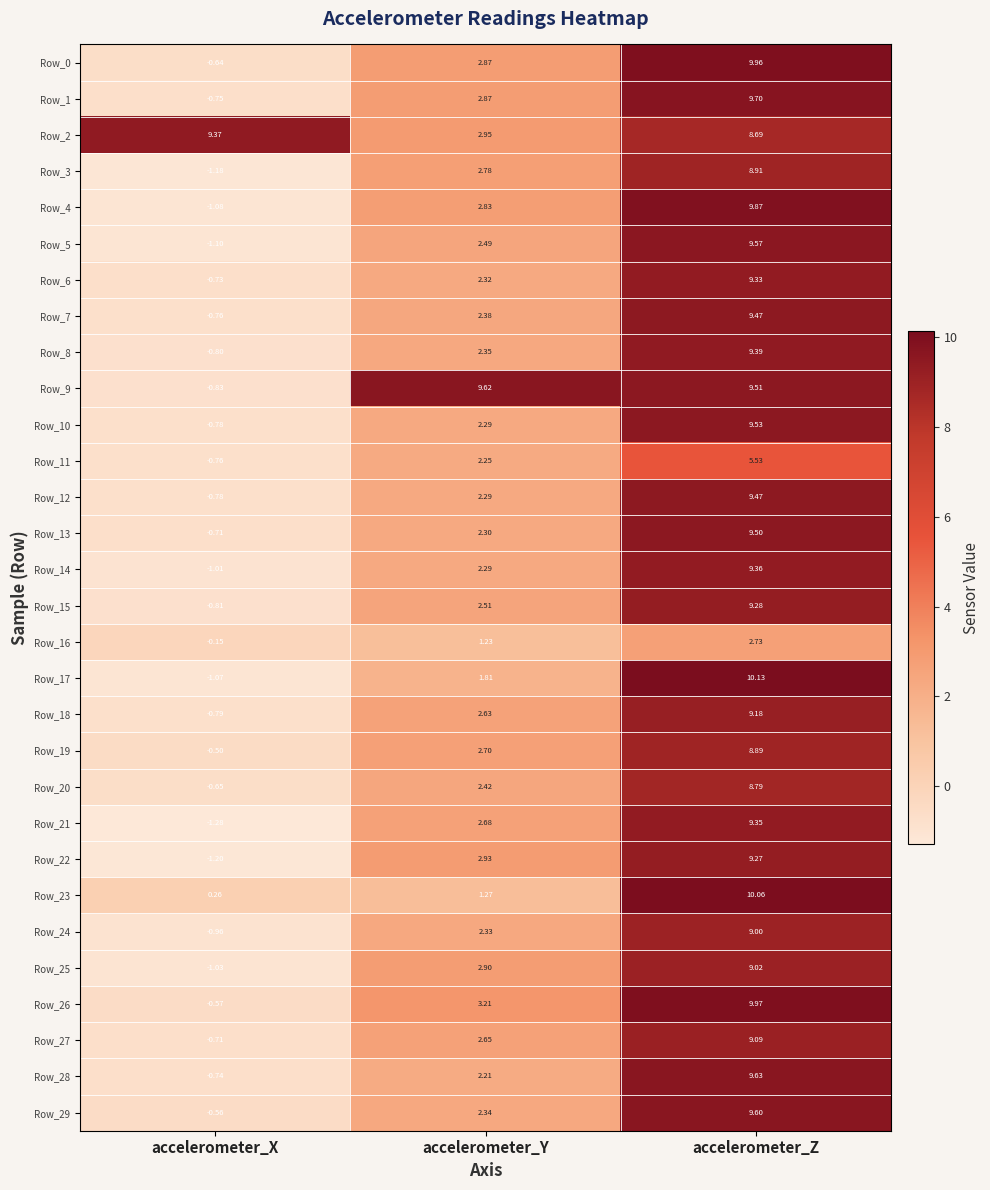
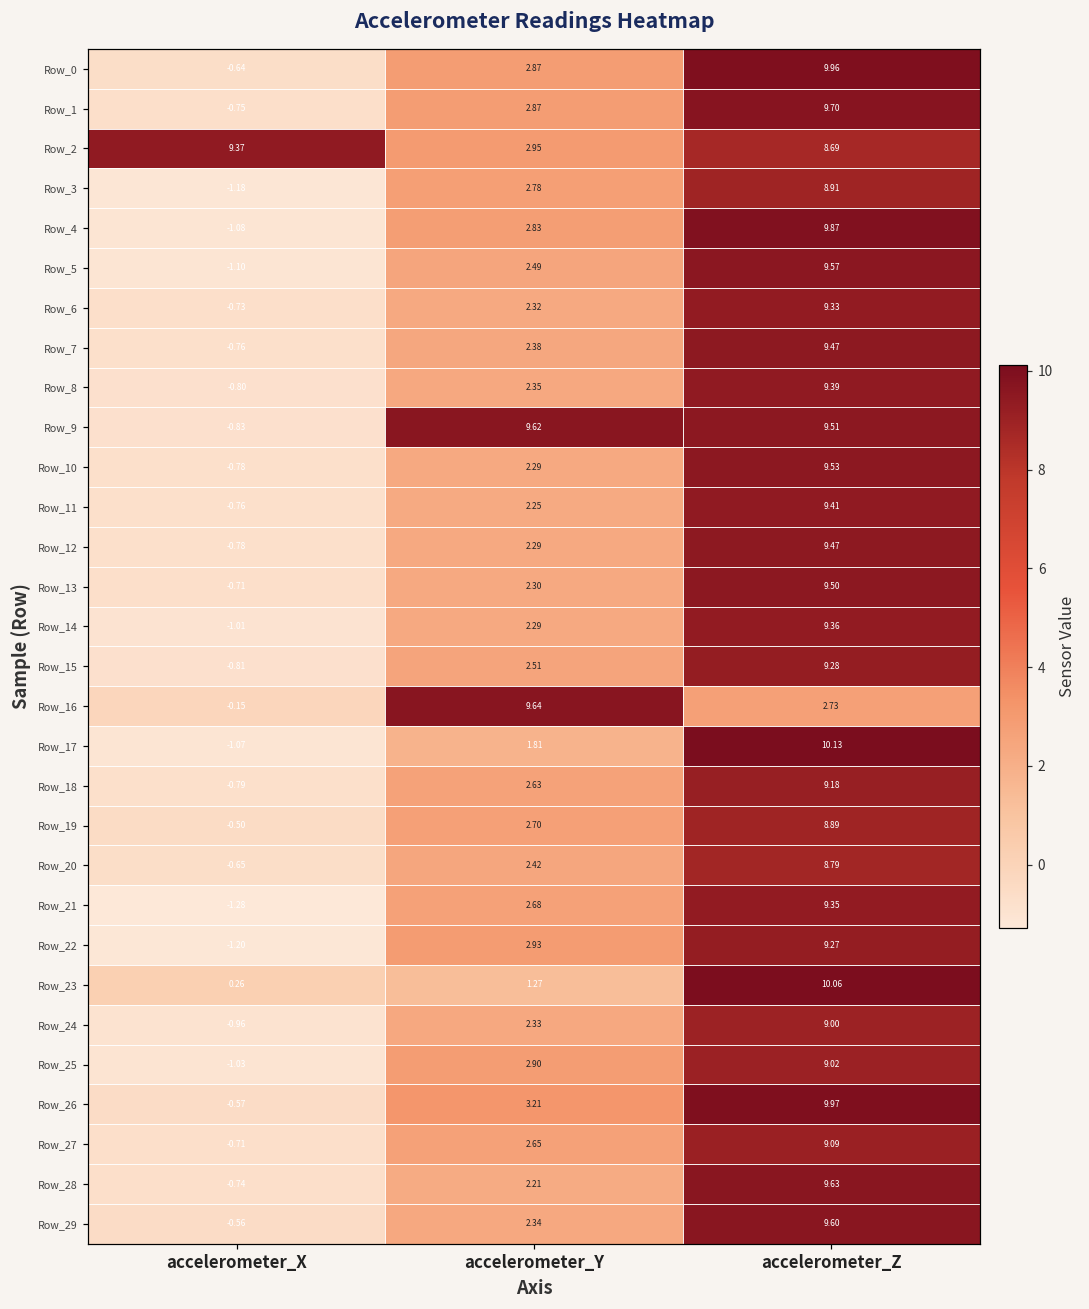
Row_11, accelerometer_Z: 5.53 -> 9.41
Row_16, accelerometer_Y: 1.23 -> 9.64
